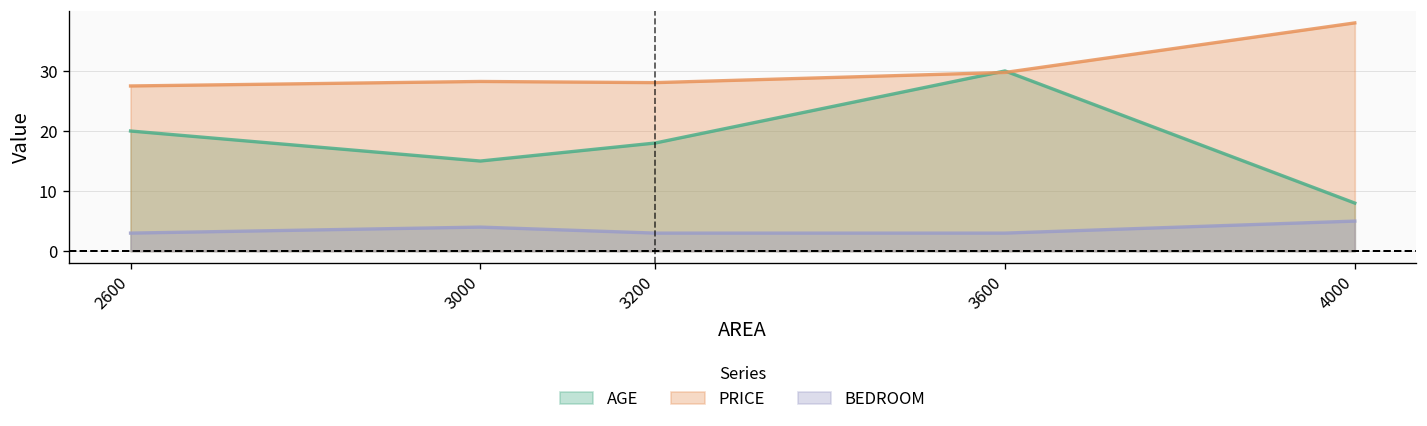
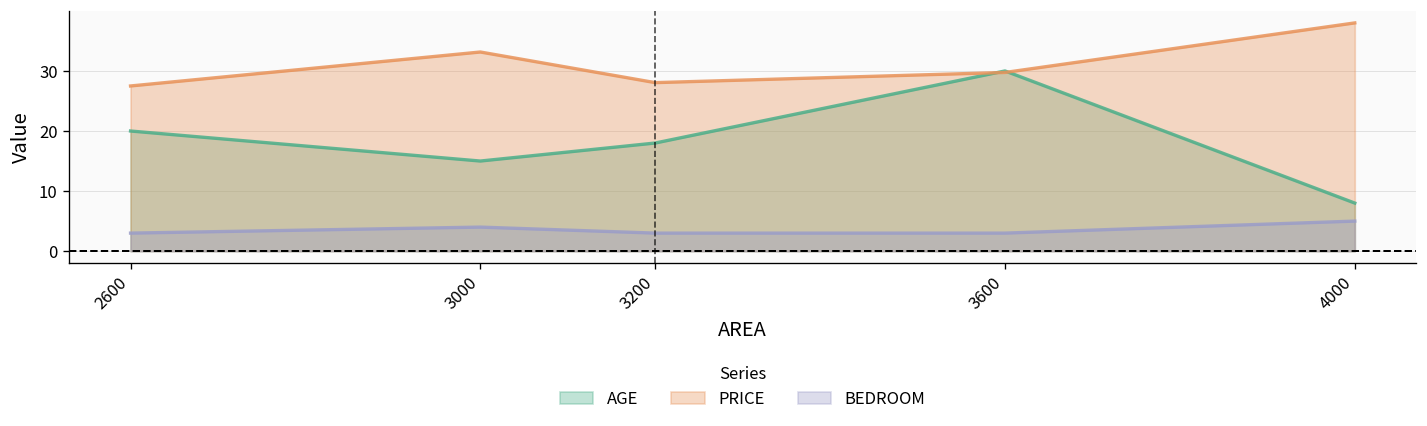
PRICE, 3000: 28 -> 33
